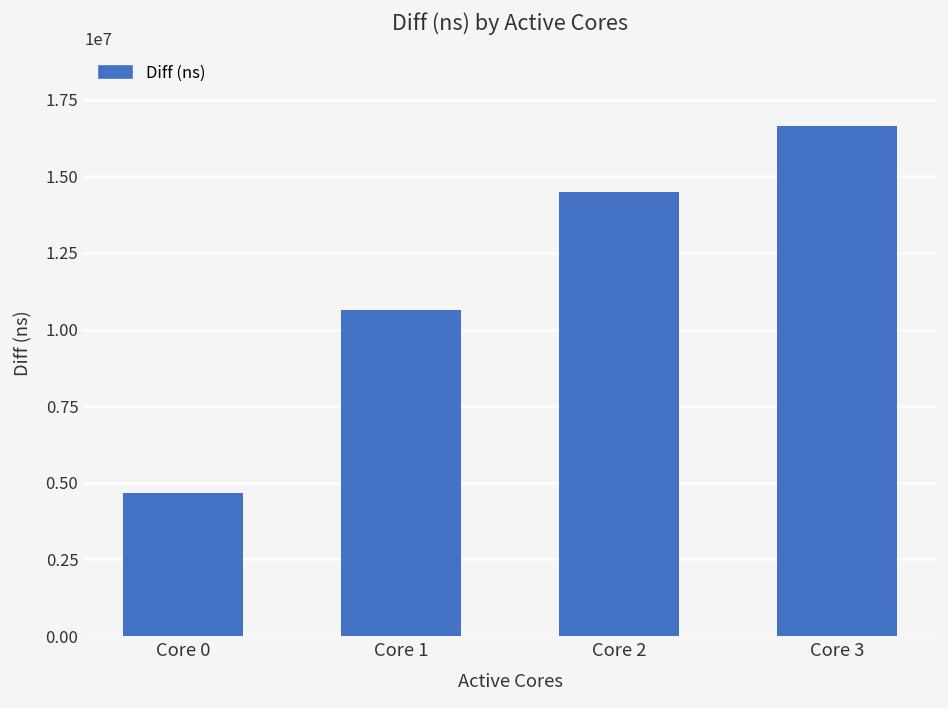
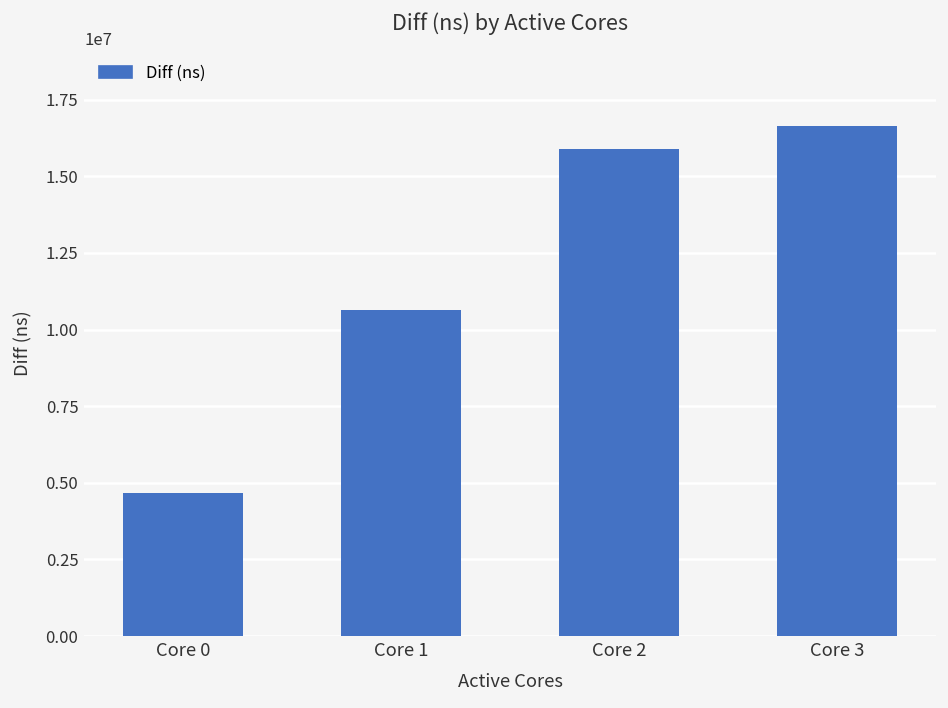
Core 2: 14500000 -> 15900000
